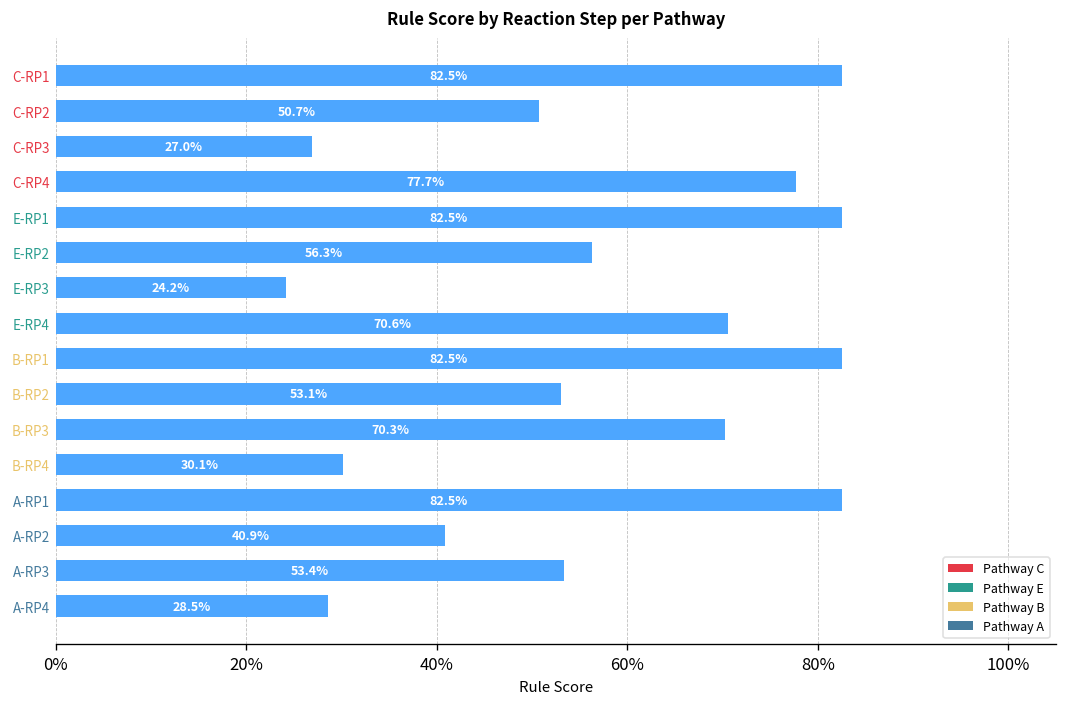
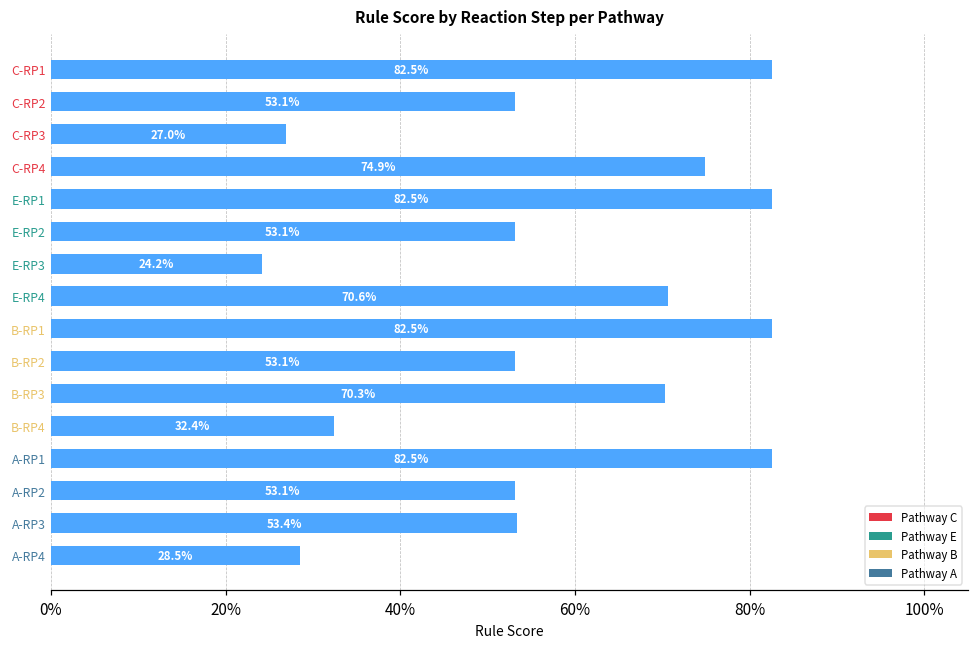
C-RP2: 50.7% -> 53.1%
C-RP4: 77.7% -> 74.9%
E-RP2: 56.3% -> 53.1%
B-RP4: 30.1% -> 32.4%
A-RP2: 40.9% -> 53.1%
